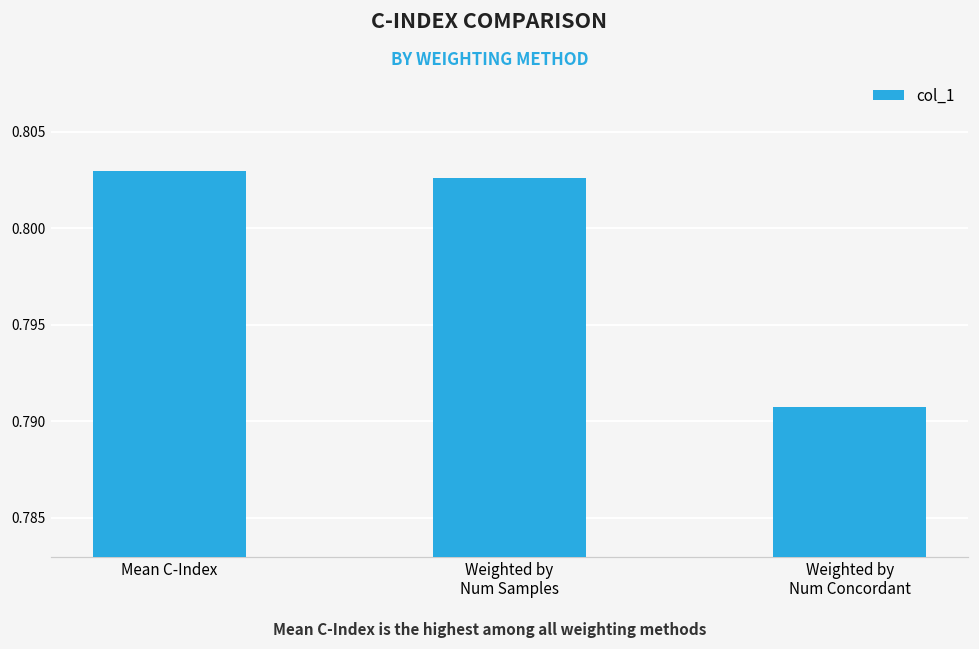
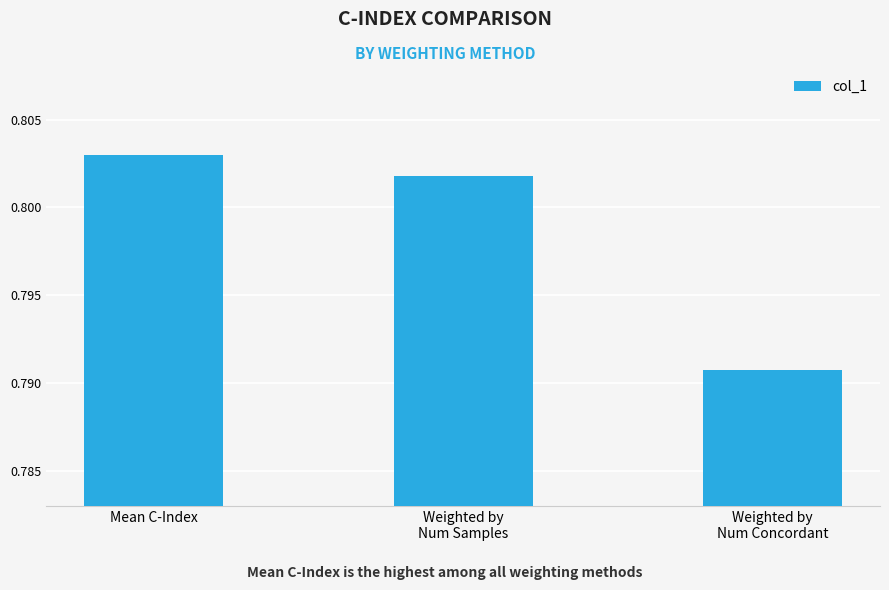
Weighted by Num Samples: 0.8026 -> 0.8018
